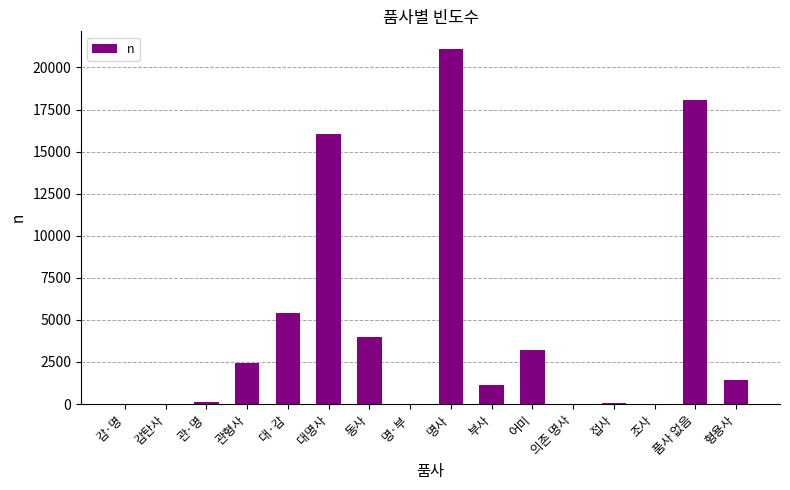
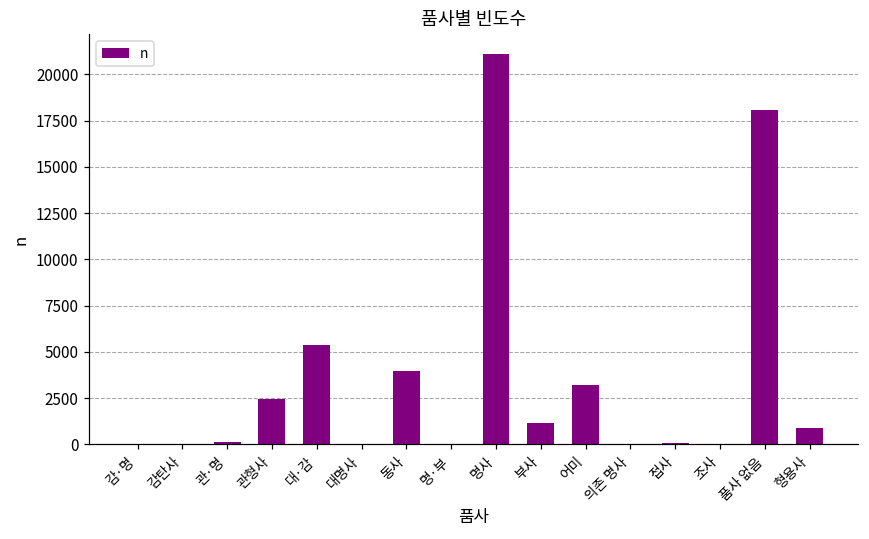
대명사: 16000 -> 0
형용사: 1500 -> 900
